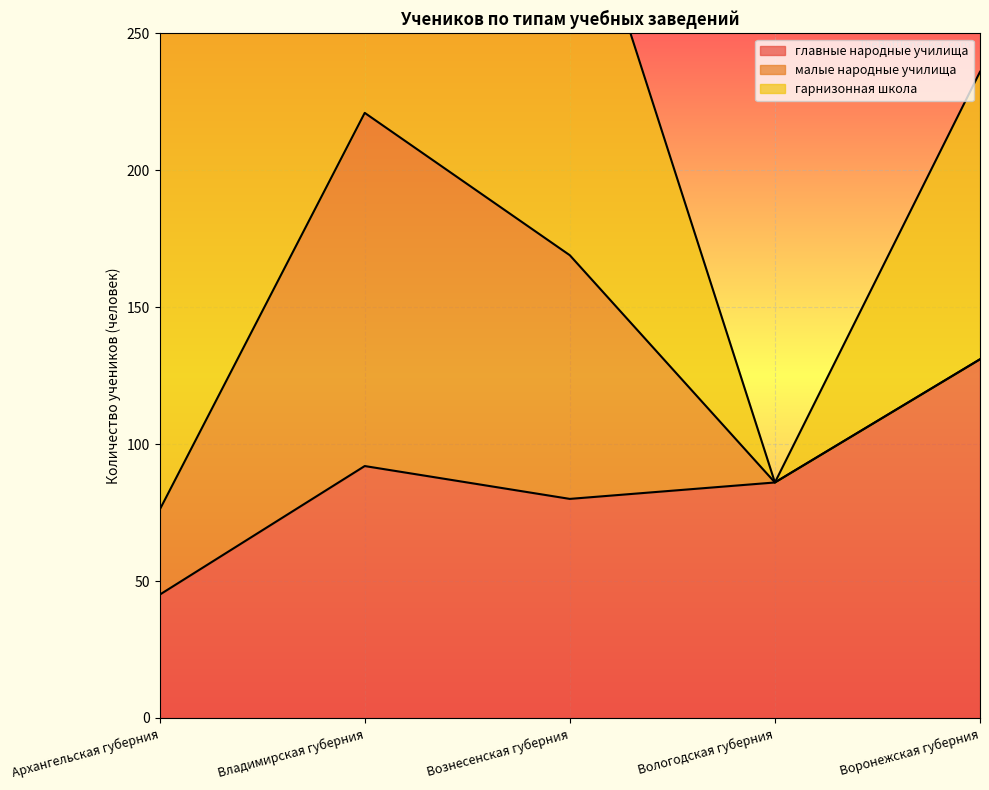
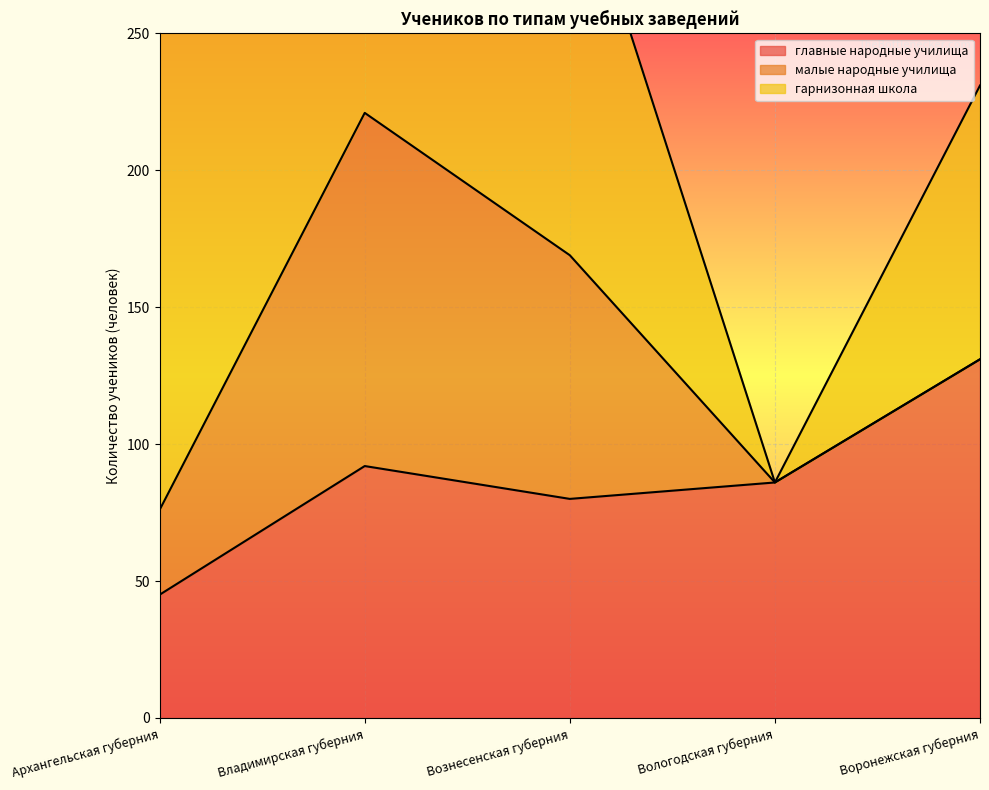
гарнизонная школа, Воронежская губерния: 105 -> 100
